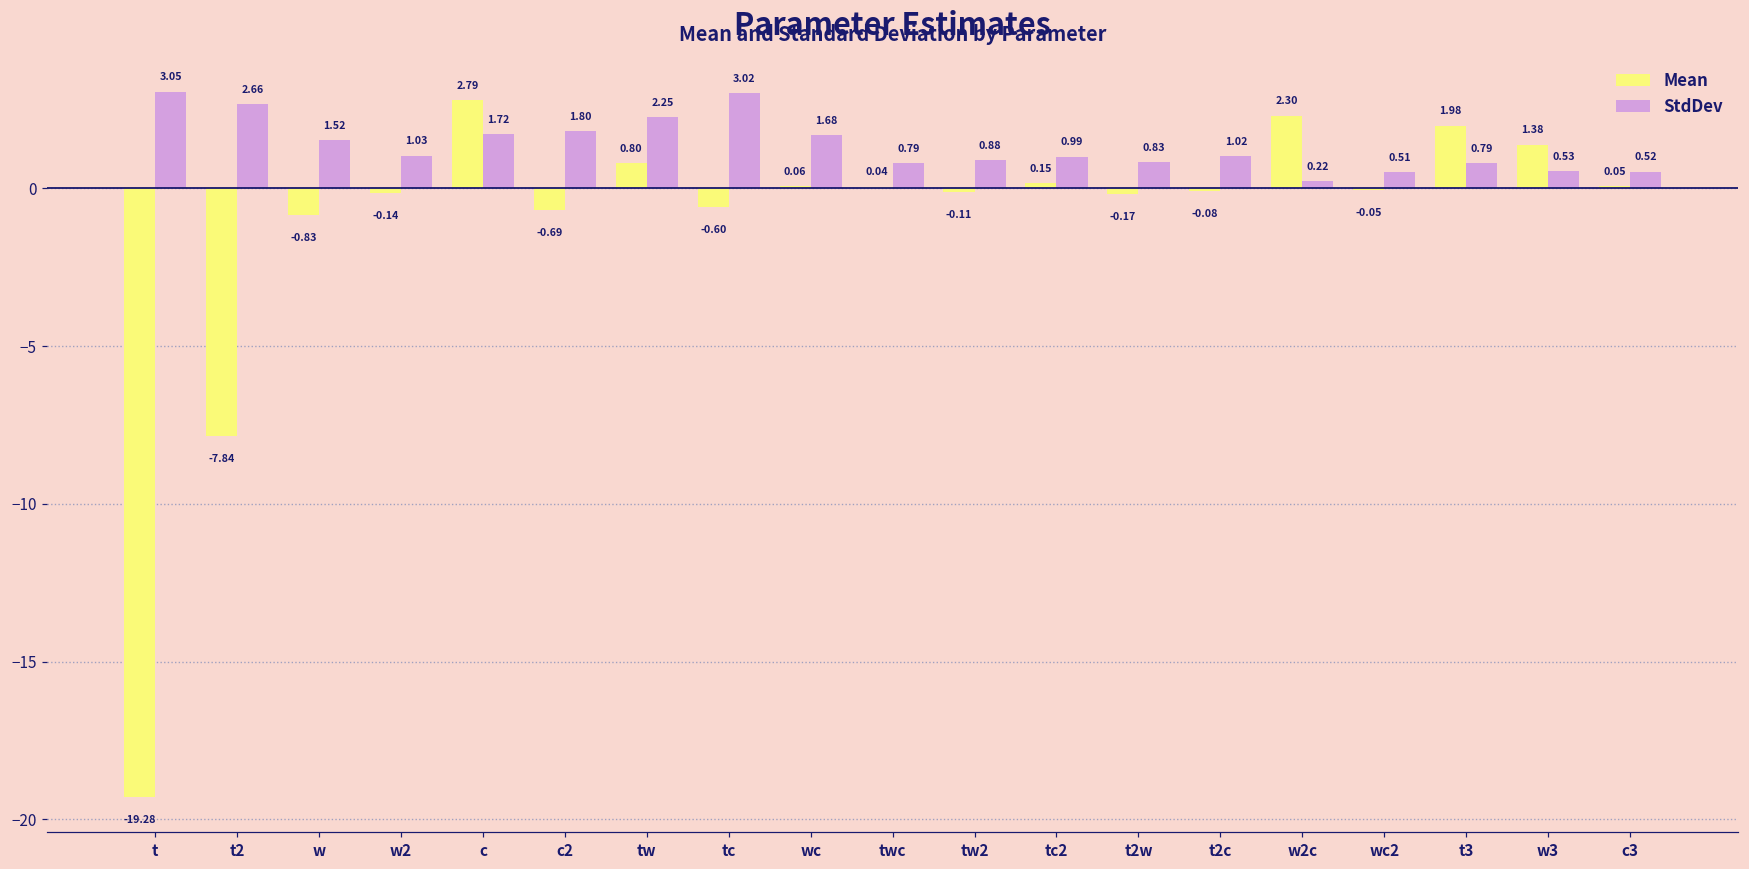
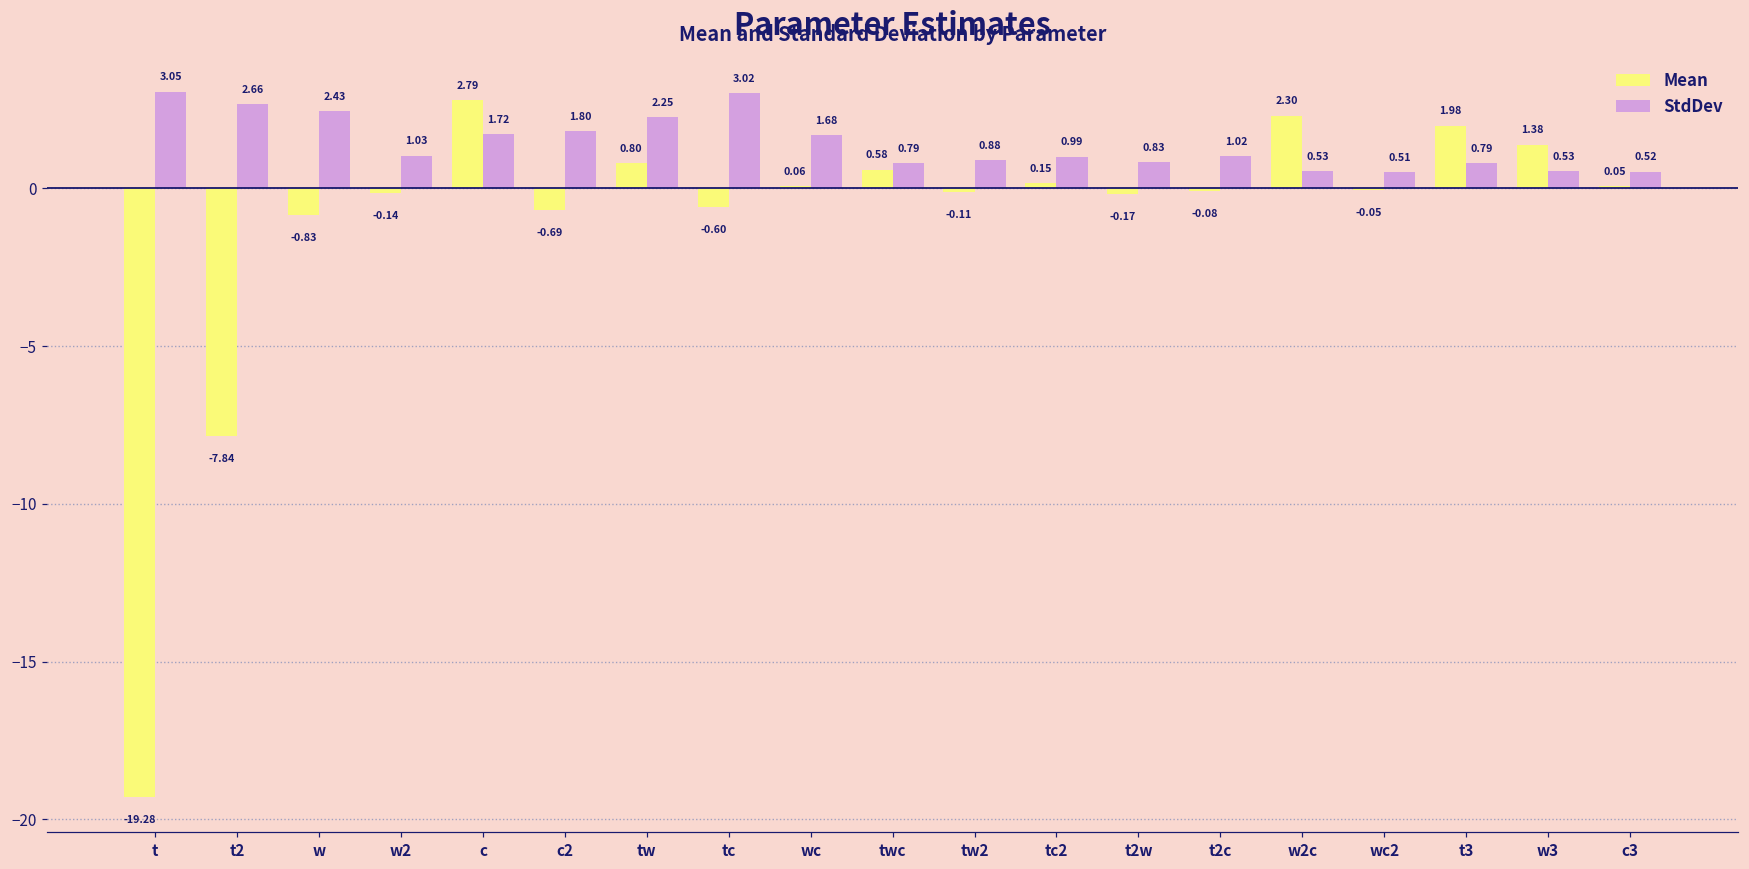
StdDev, w: 1.52 -> 2.43
Mean, twc: 0.04 -> 0.58
StdDev, w2c: 0.22 -> 0.53
